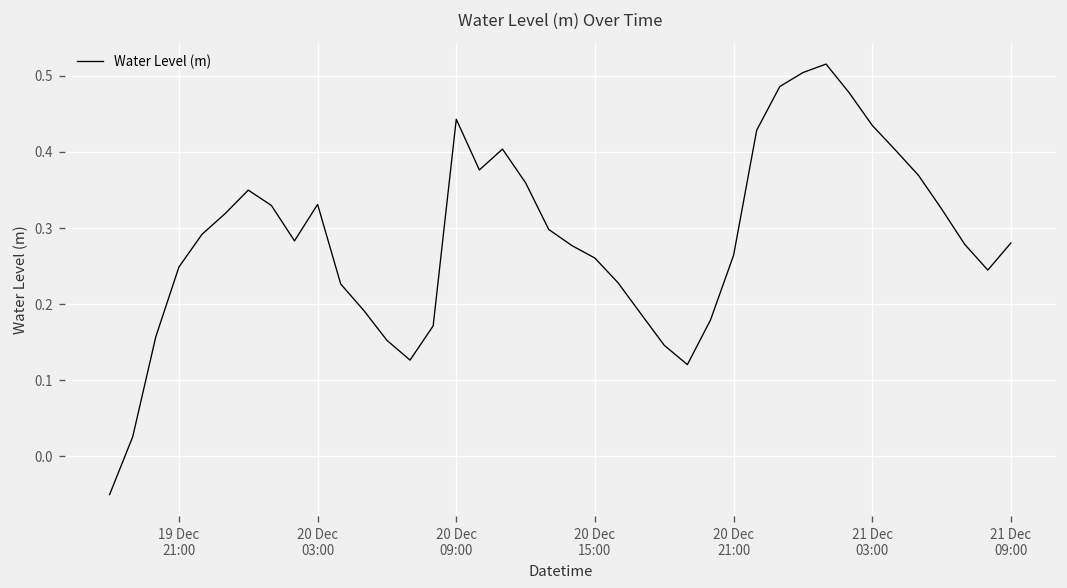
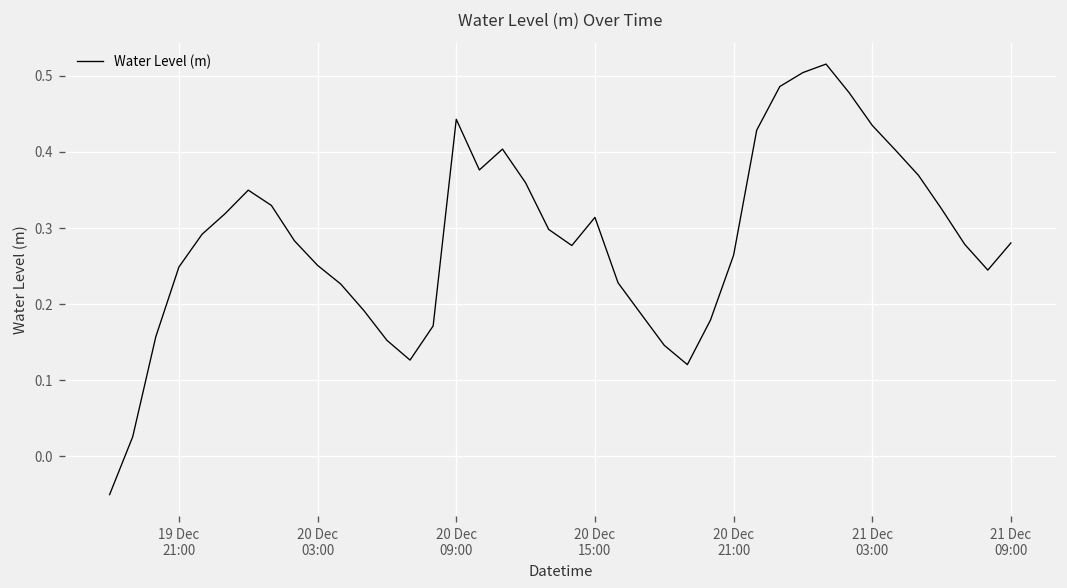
20 Dec 03:00: 0.33 -> 0.25
20 Dec 15:00: 0.26 -> 0.31
